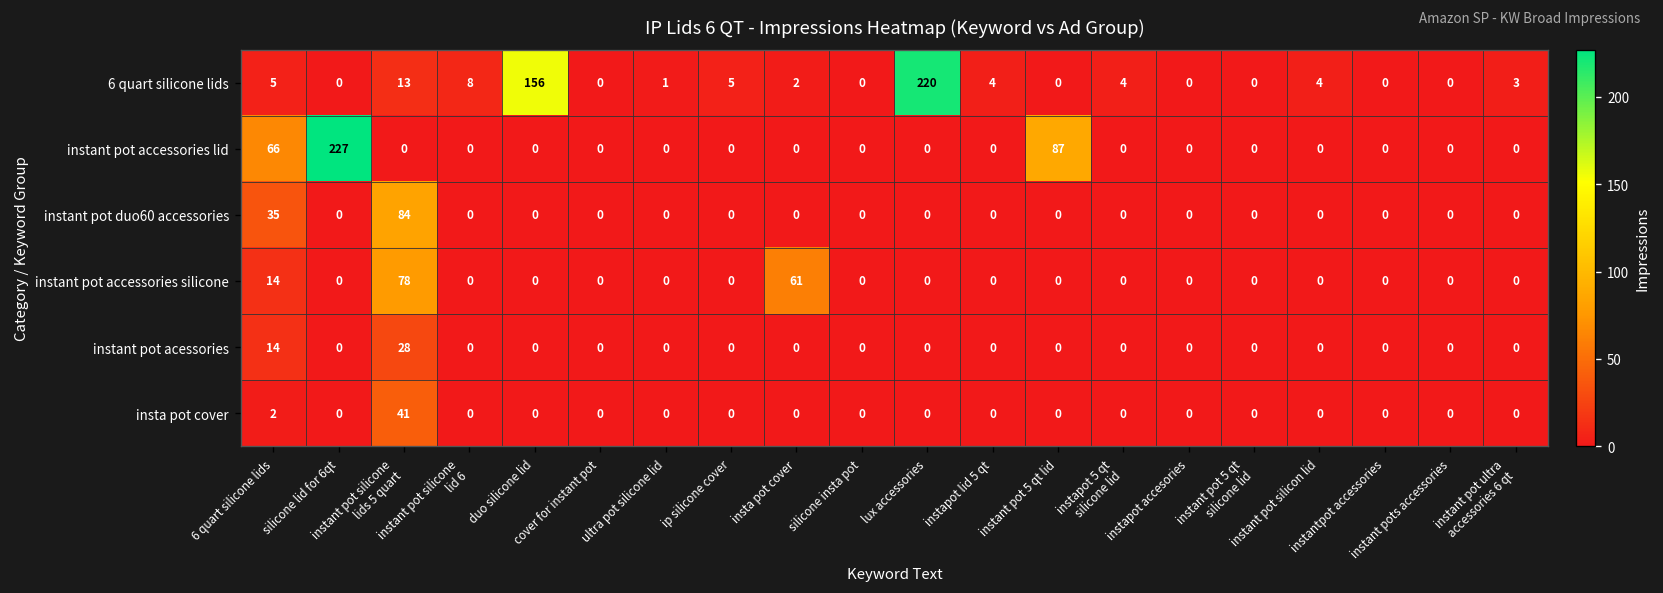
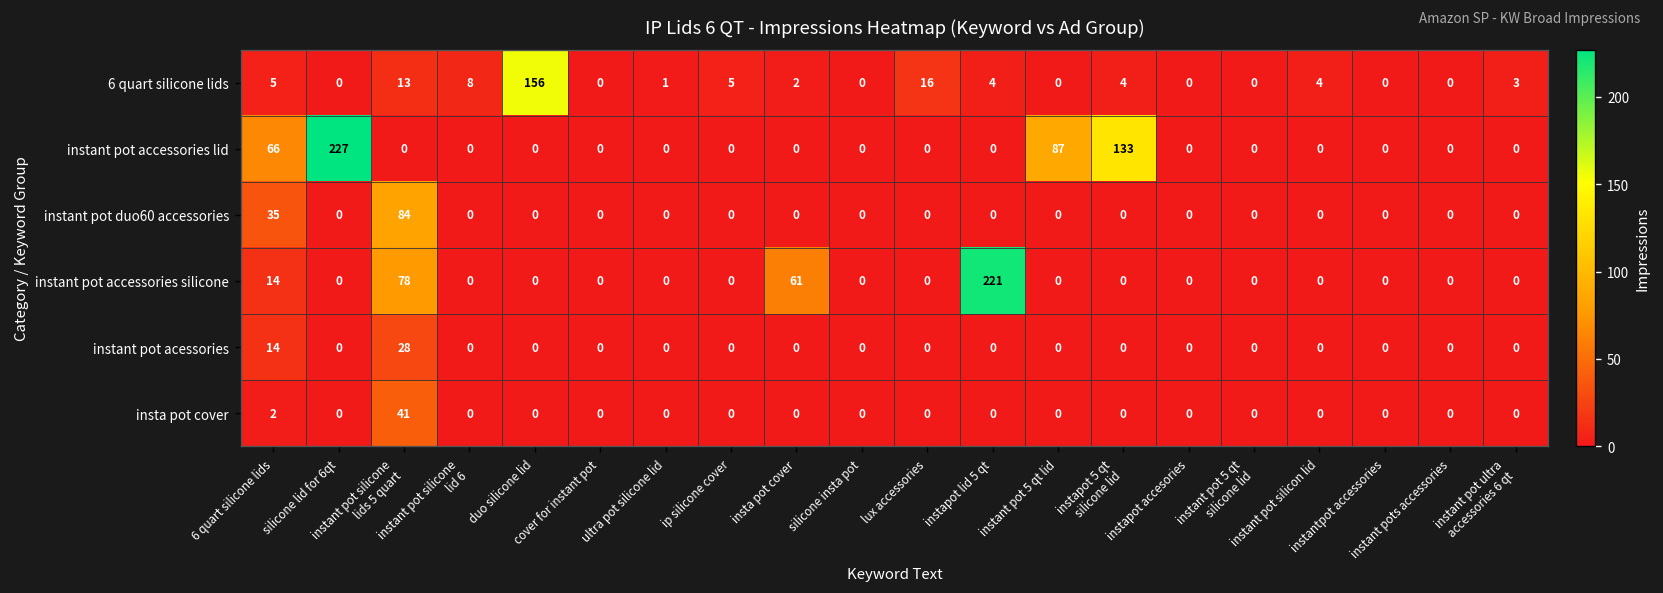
6 quart silicone lids, lux accessories: 220 -> 16
instant pot accessories lid, instapot 5 qt silicone lid: 0 -> 133
instant pot accessories silicone, instapot lid 5 qt: 0 -> 221
